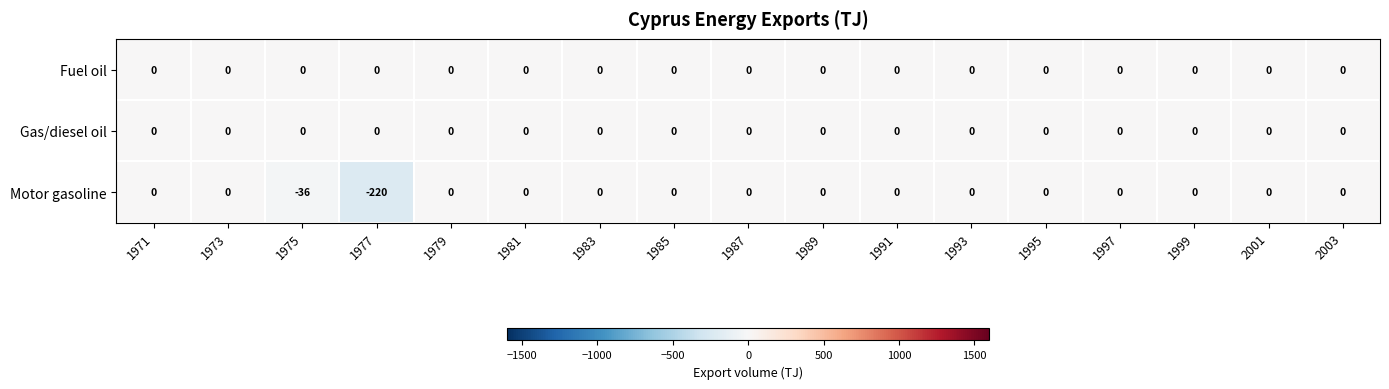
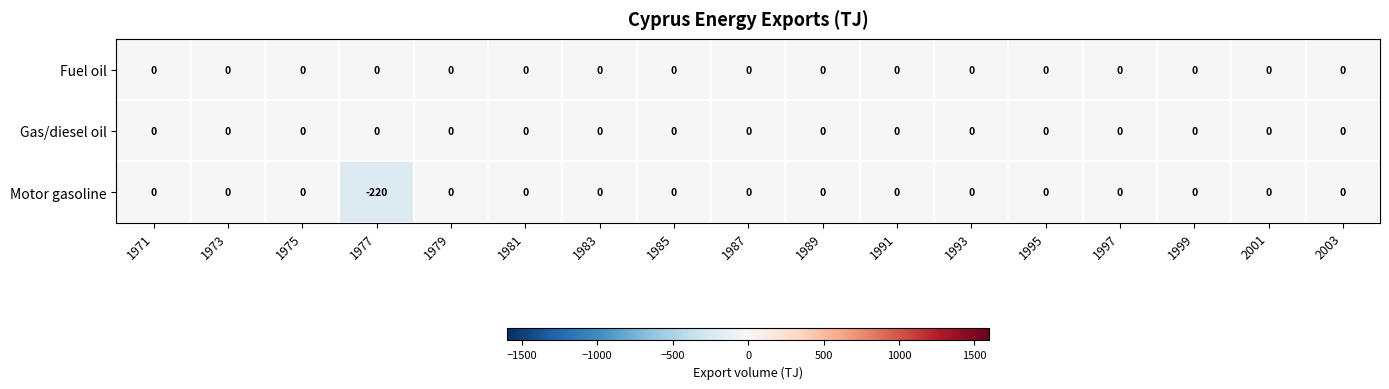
Motor gasoline, 1975: -36 -> 0
